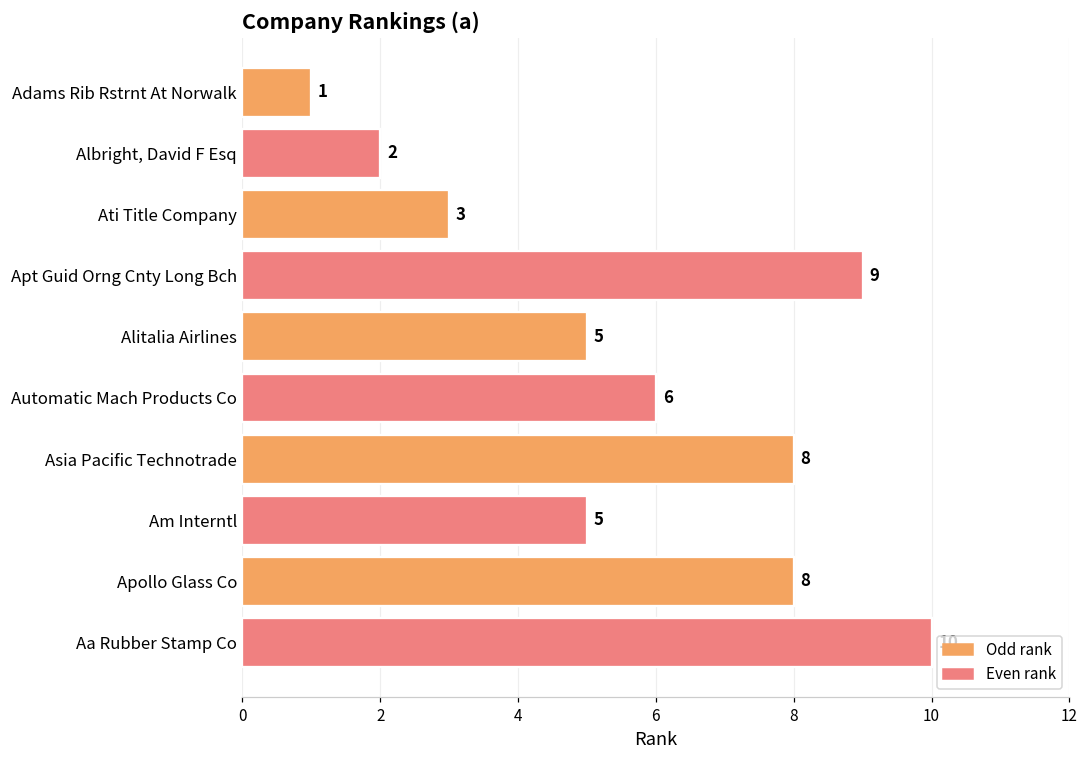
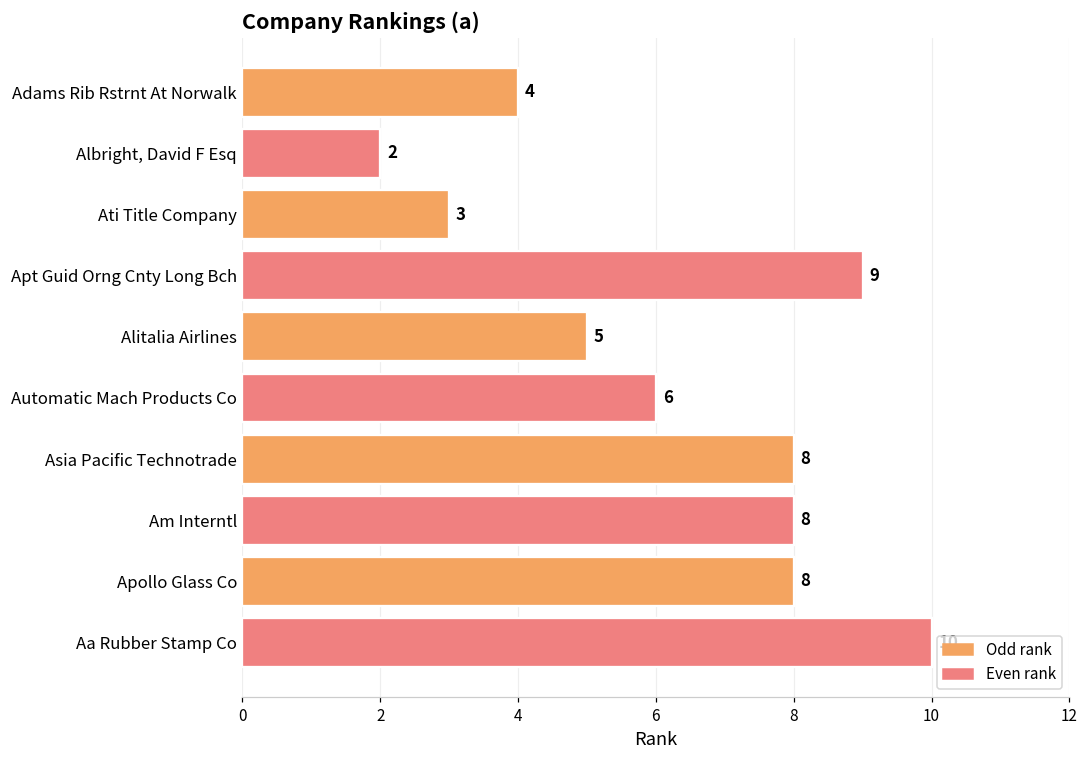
Adams Rib Rstrnt At Norwalk: 1 -> 4
Am Interntl: 5 -> 8
